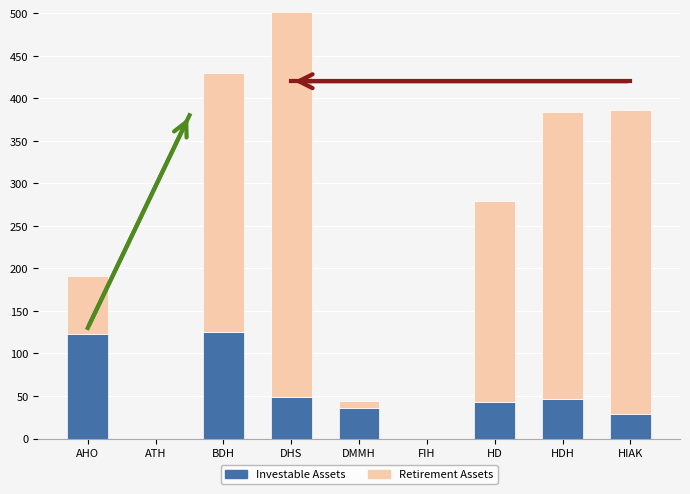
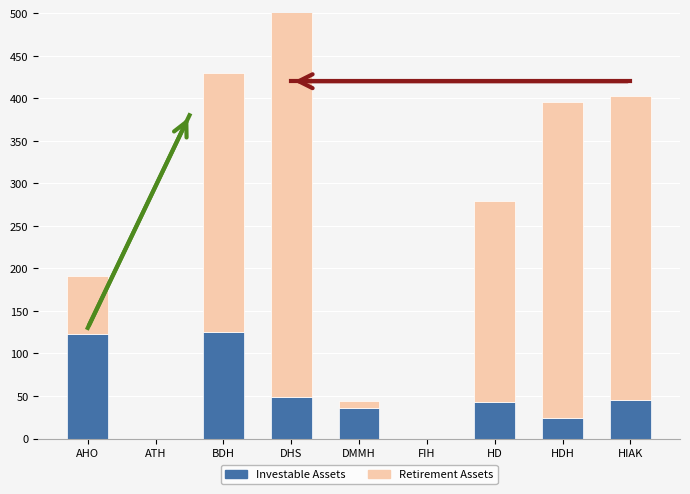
Investable Assets, HDH: 50 -> 20
Retirement Assets, HDH: 340 -> 370
Investable Assets, HIAK: 30 -> 50
